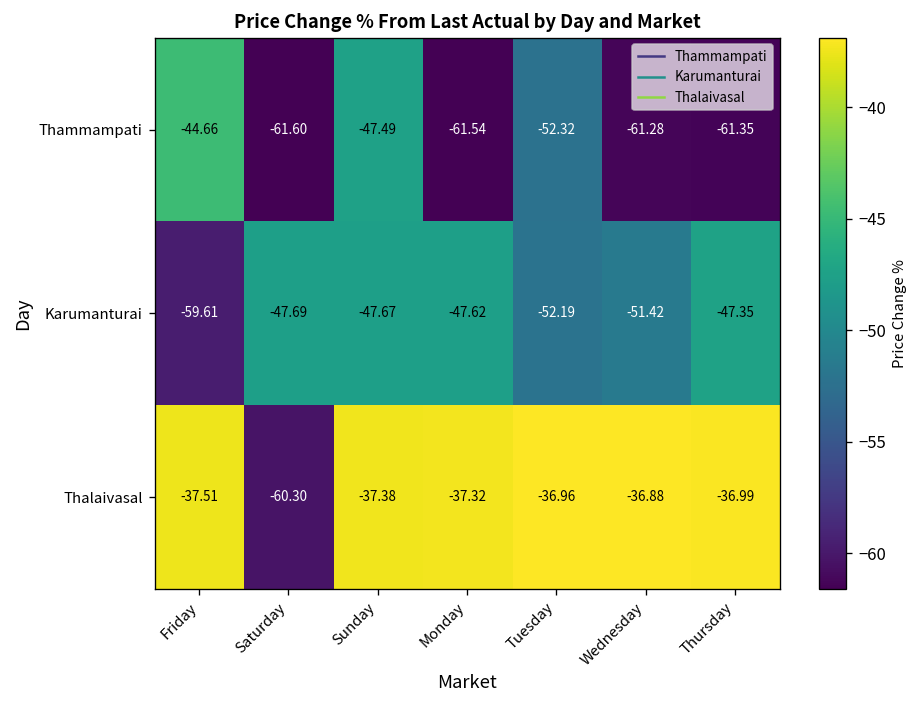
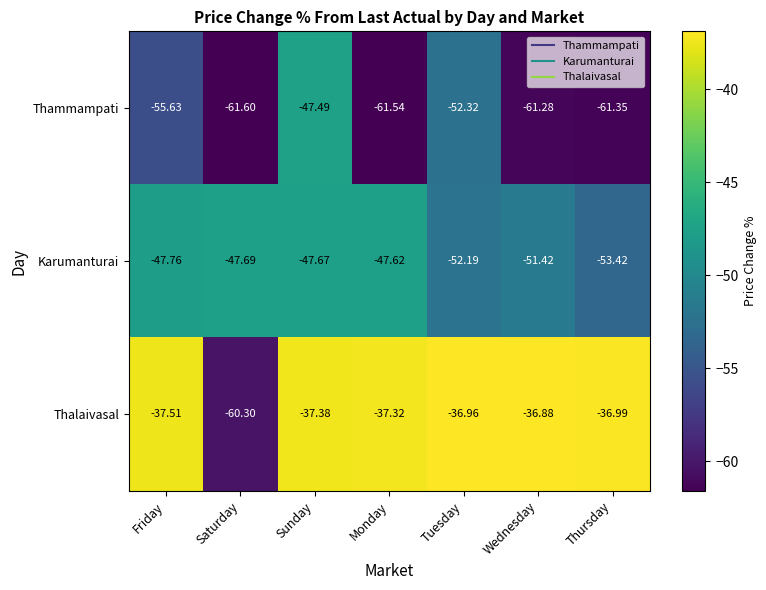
Thammampati, Friday: -44.66 -> -55.63
Karumanturai, Friday: -59.61 -> -47.76
Karumanturai, Thursday: -47.35 -> -53.42
